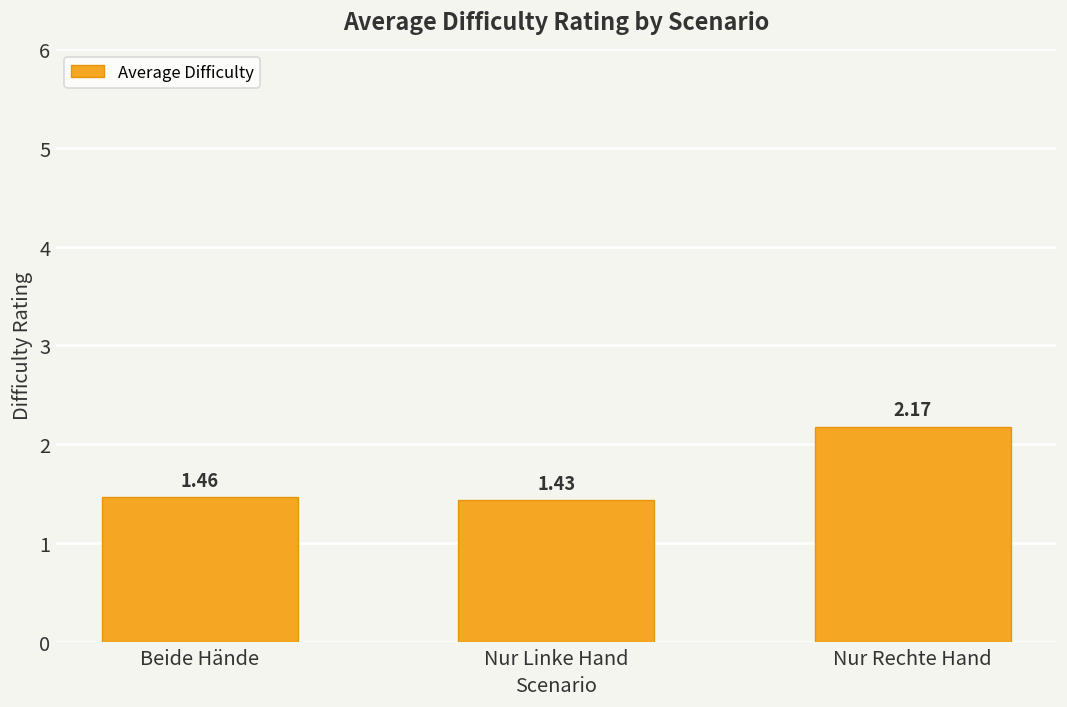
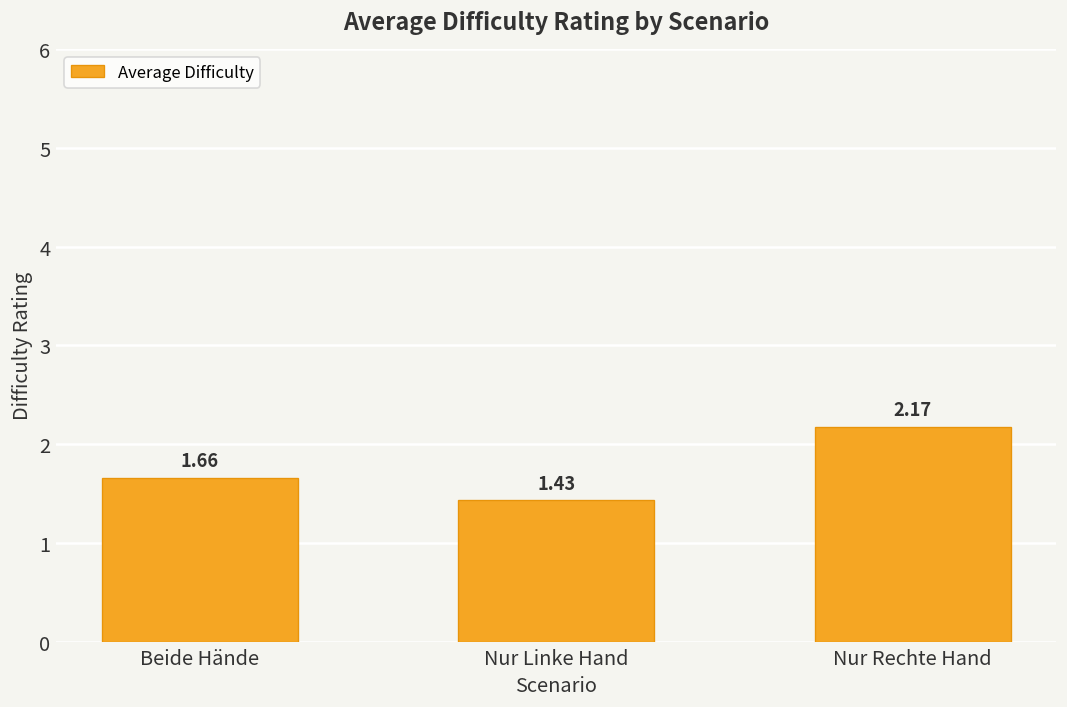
Beide Hände: 1.46 -> 1.66
